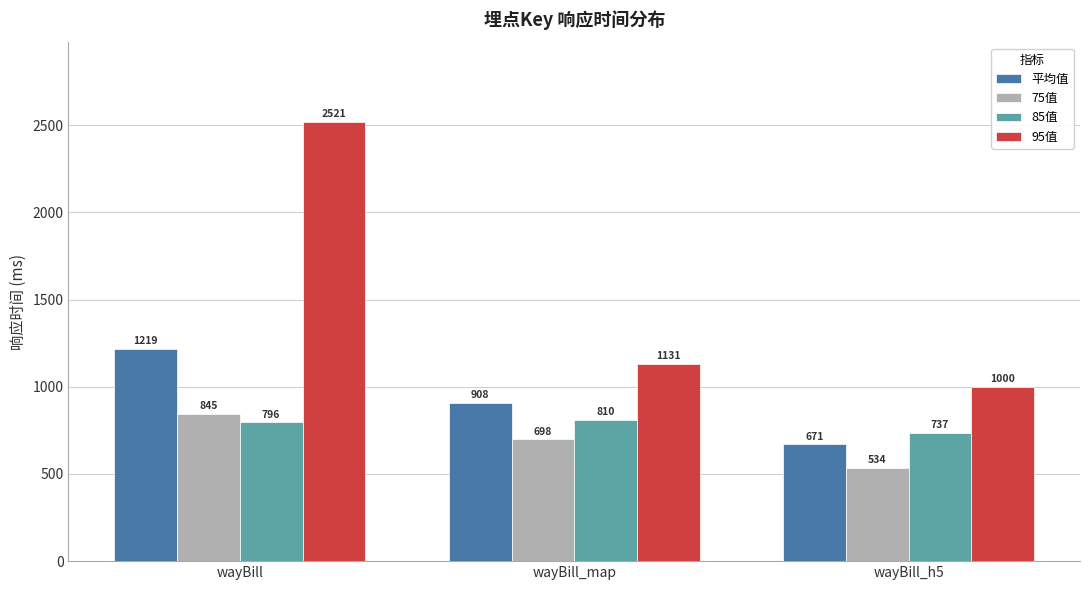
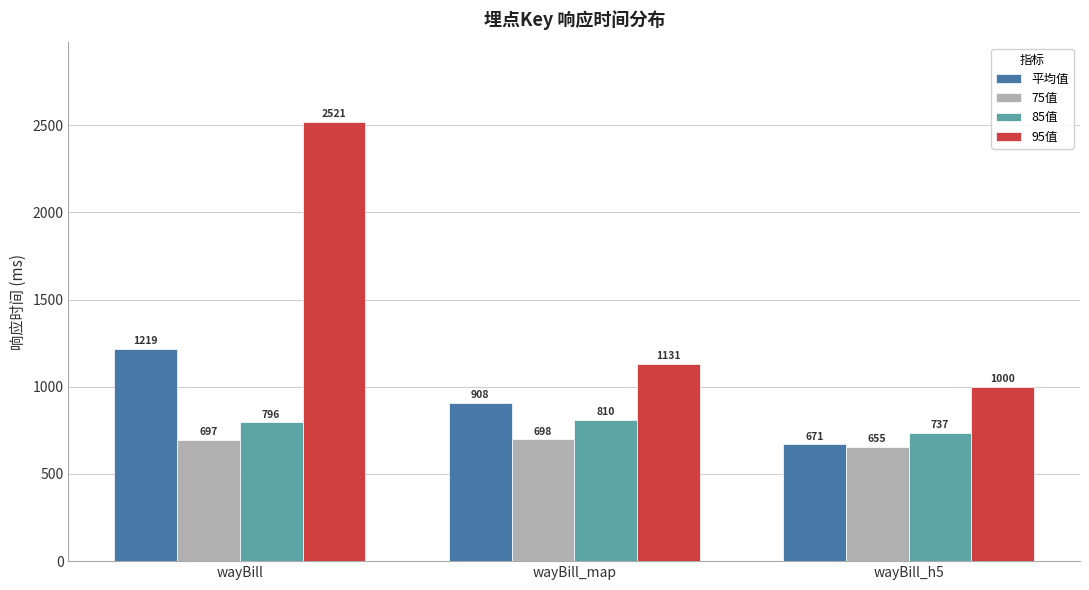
75值, wayBill: 845 -> 697
75值, wayBill_h5: 534 -> 655
